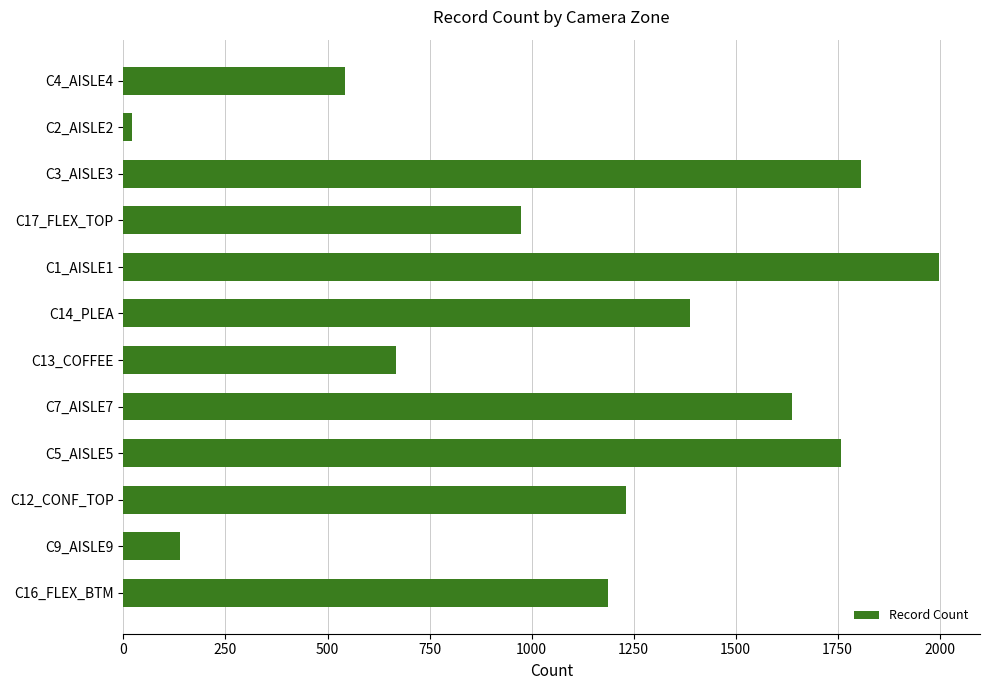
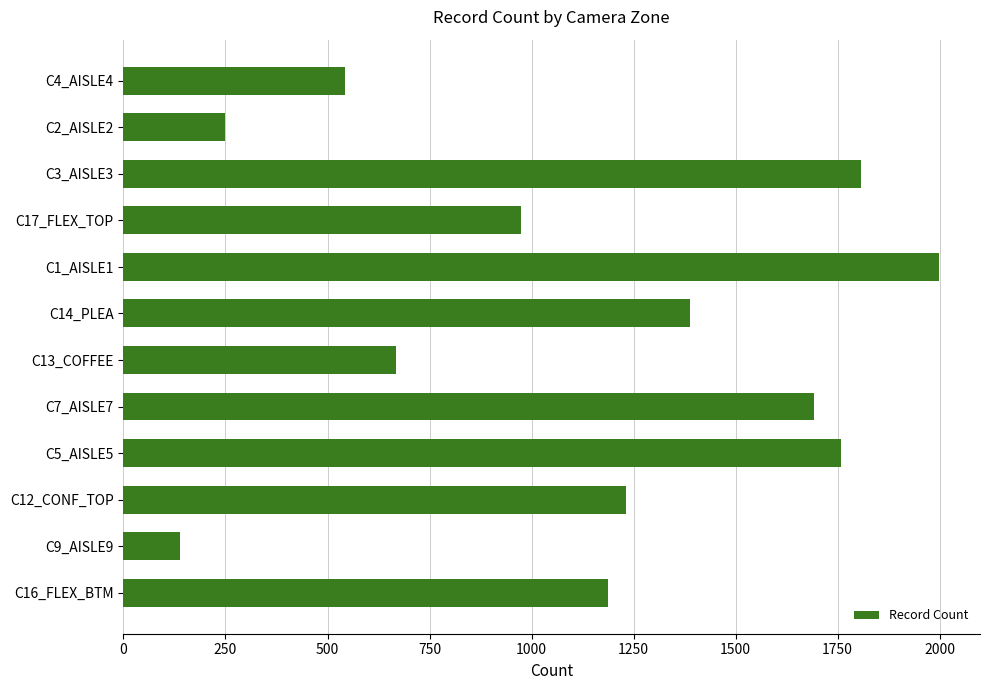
C2_AISLE2: 20 -> 250
C7_AISLE7: 1640 -> 1690
